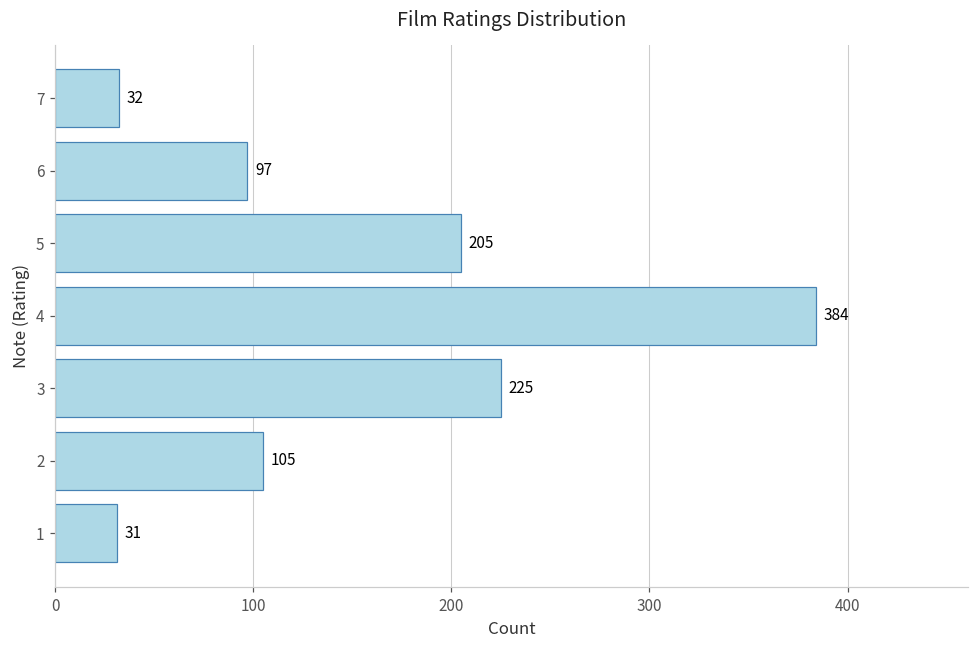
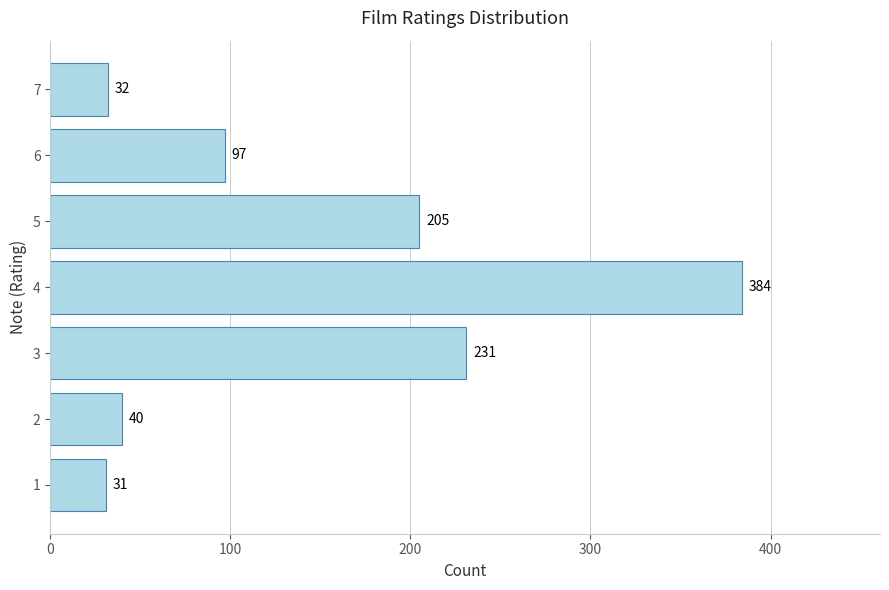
3: 225 -> 231
2: 105 -> 40
